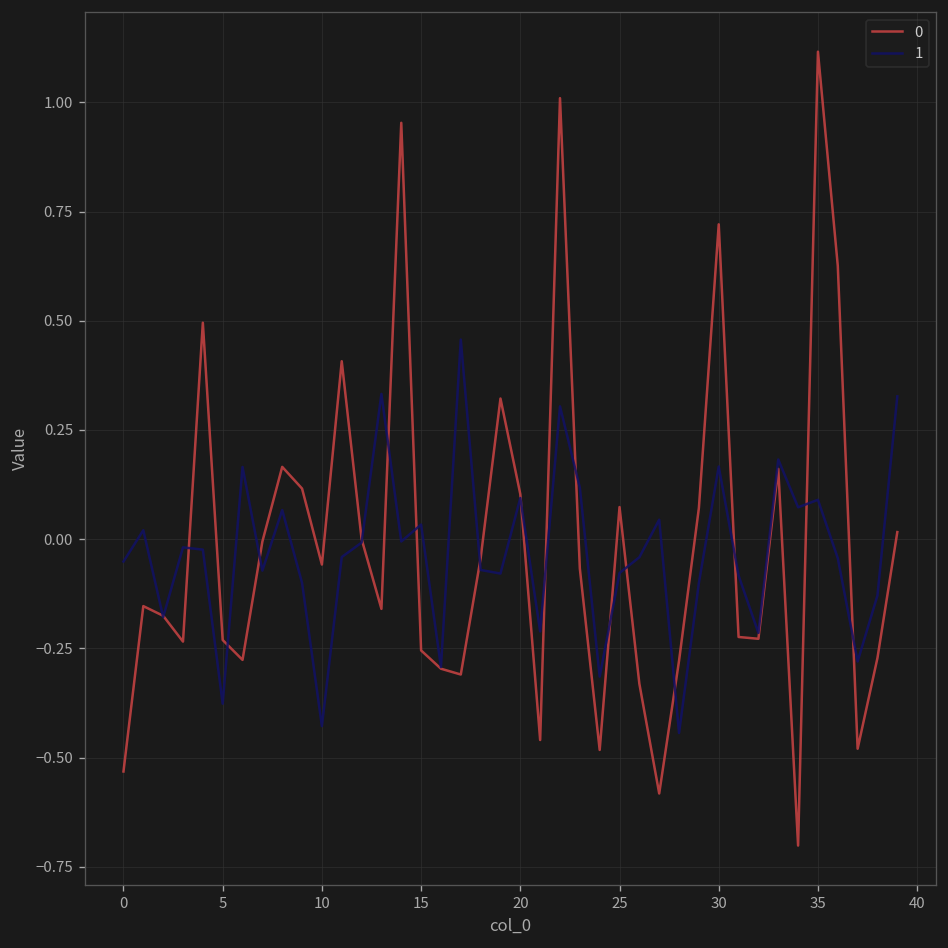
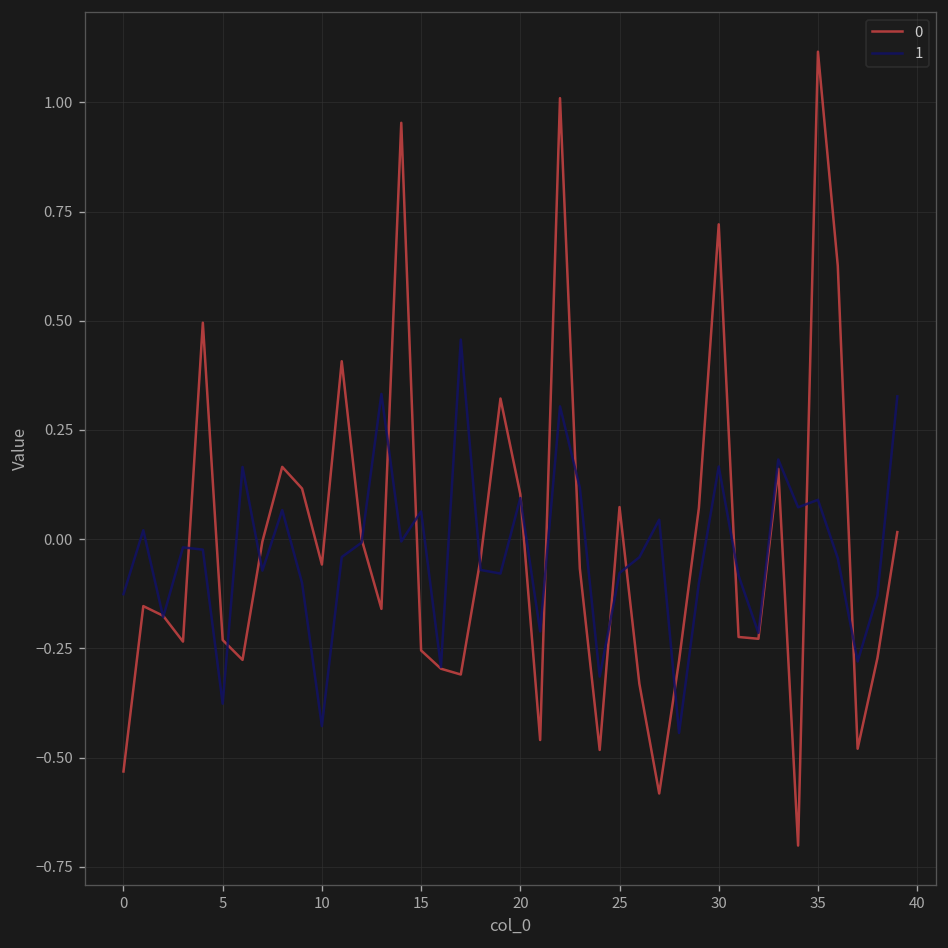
1, 0: -0.05 -> -0.13
1, 15: 0.03 -> 0.06
